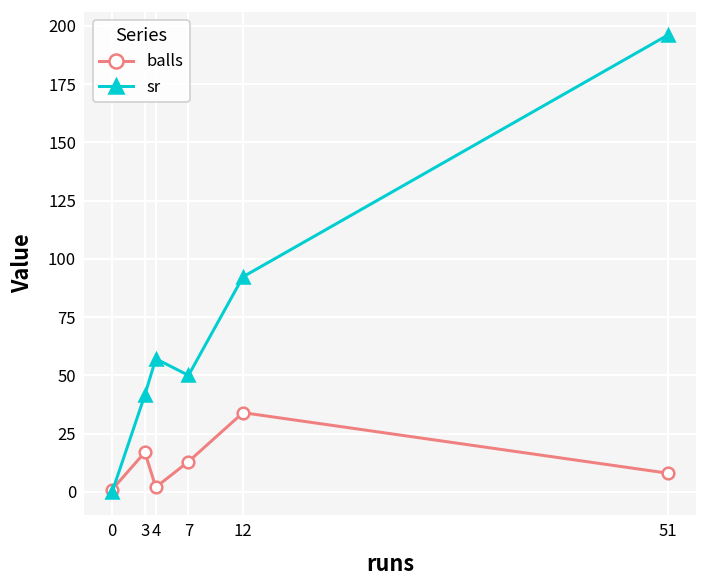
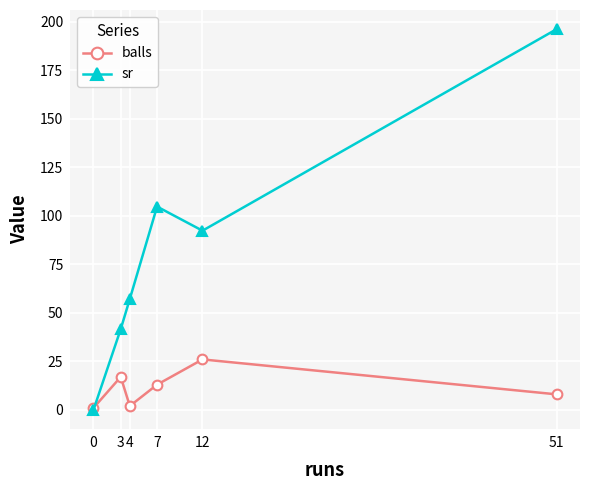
sr, 7: 50 -> 105
balls, 12: 34 -> 26
